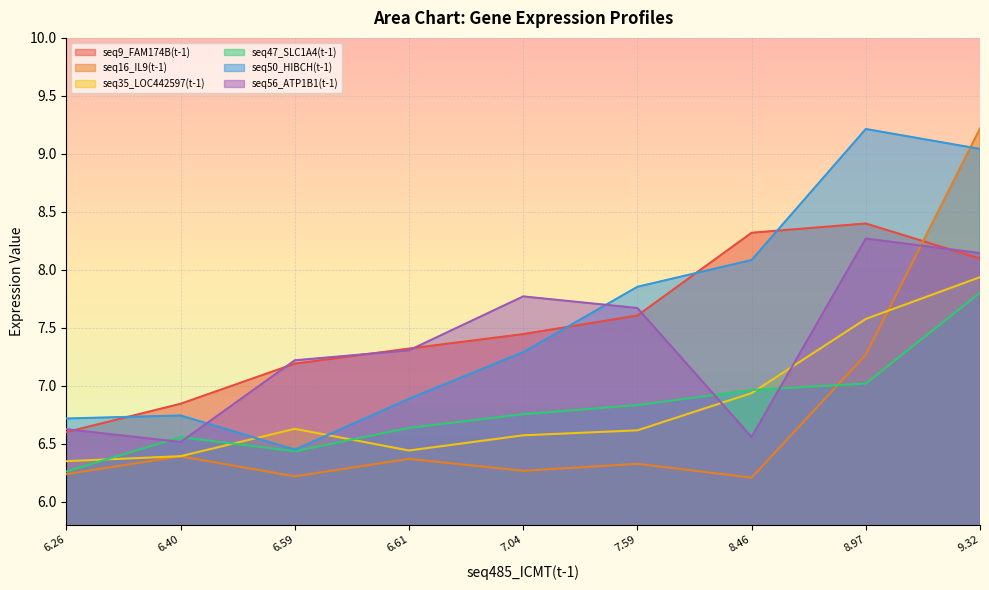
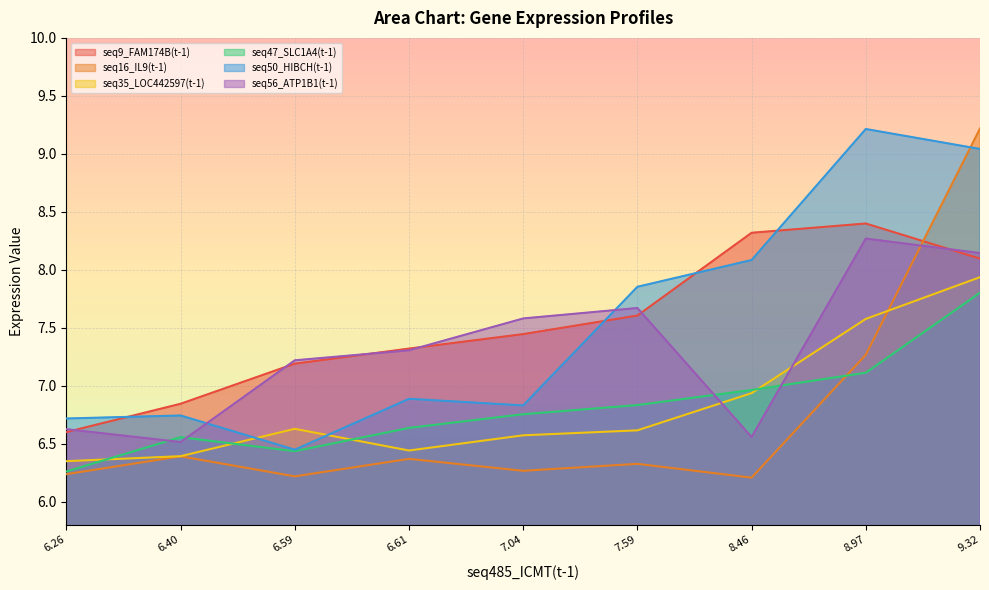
seq50_HIBCH(t-1), 7.04: 7.29 -> 6.83
seq56_ATP1B1(t-1), 7.04: 7.77 -> 7.58
seq47_SLC1A4(t-1), 8.97: 7.02 -> 7.11
